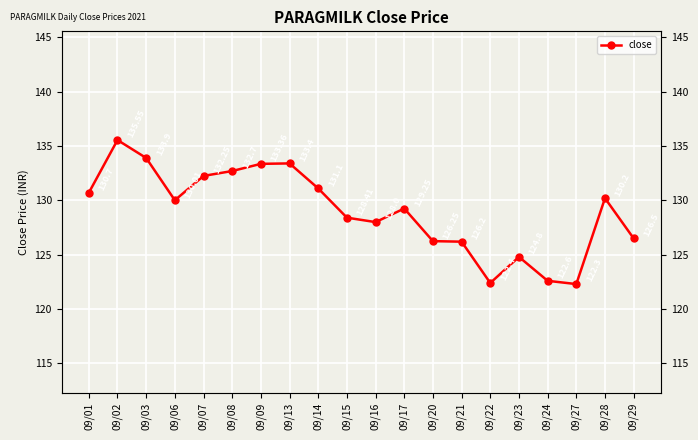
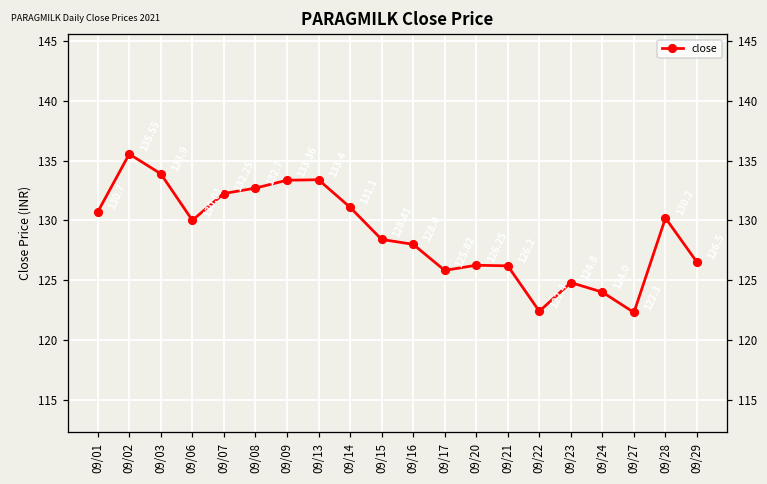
09/17: 129.3 -> 125.8
09/24: 122.6 -> 124.0
